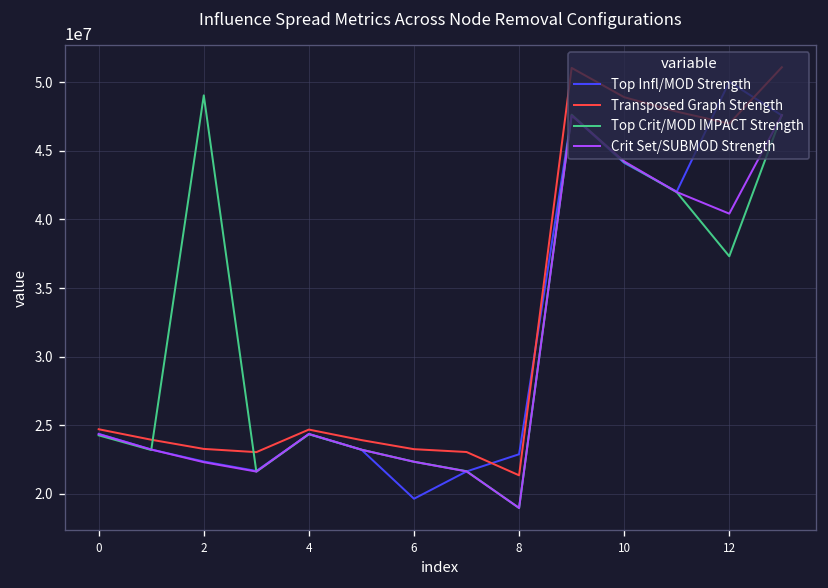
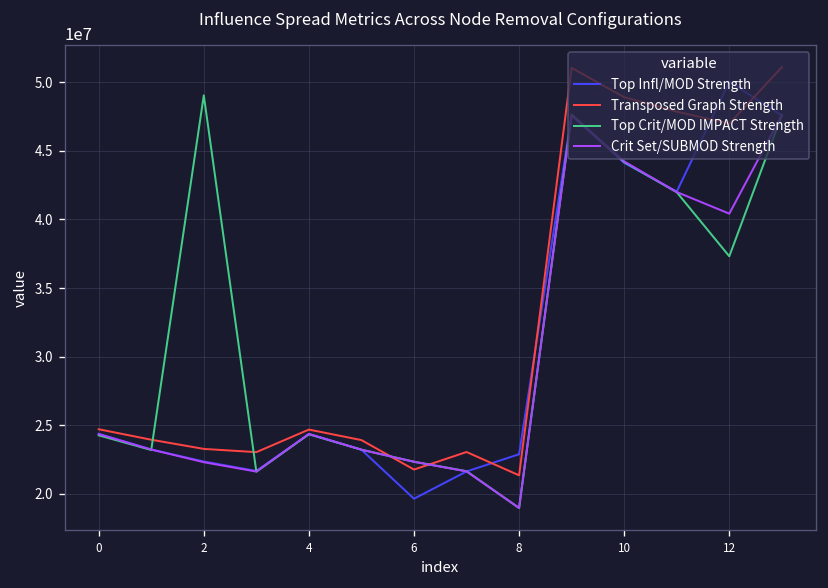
Transposed Graph Strength, 6: 23300000 -> 21800000
